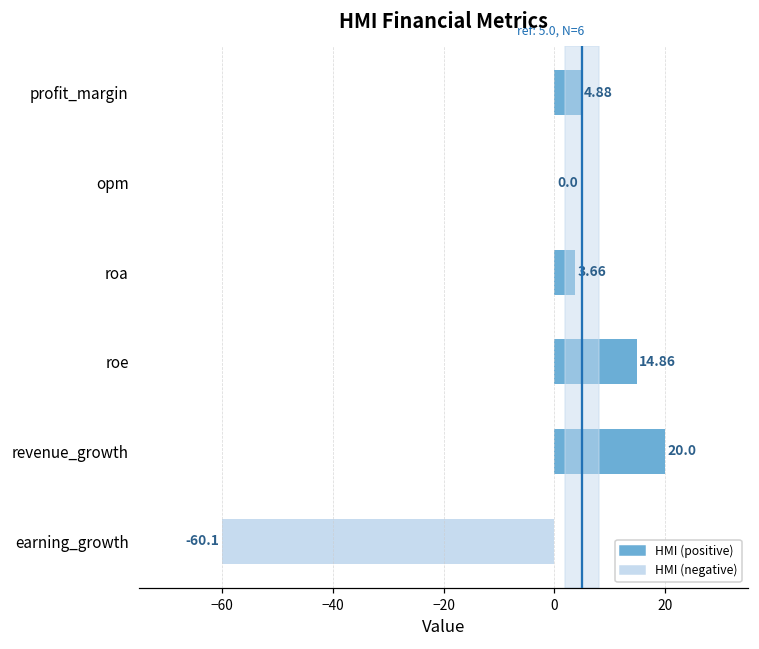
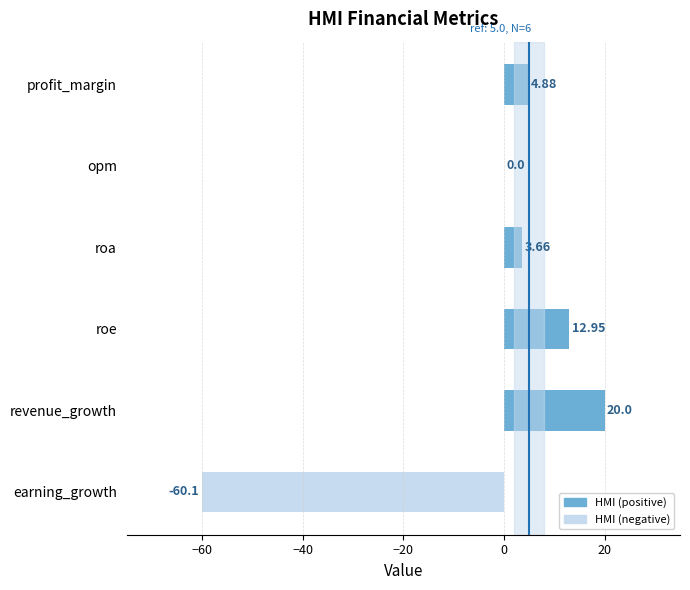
roe: 14.86 -> 12.95
